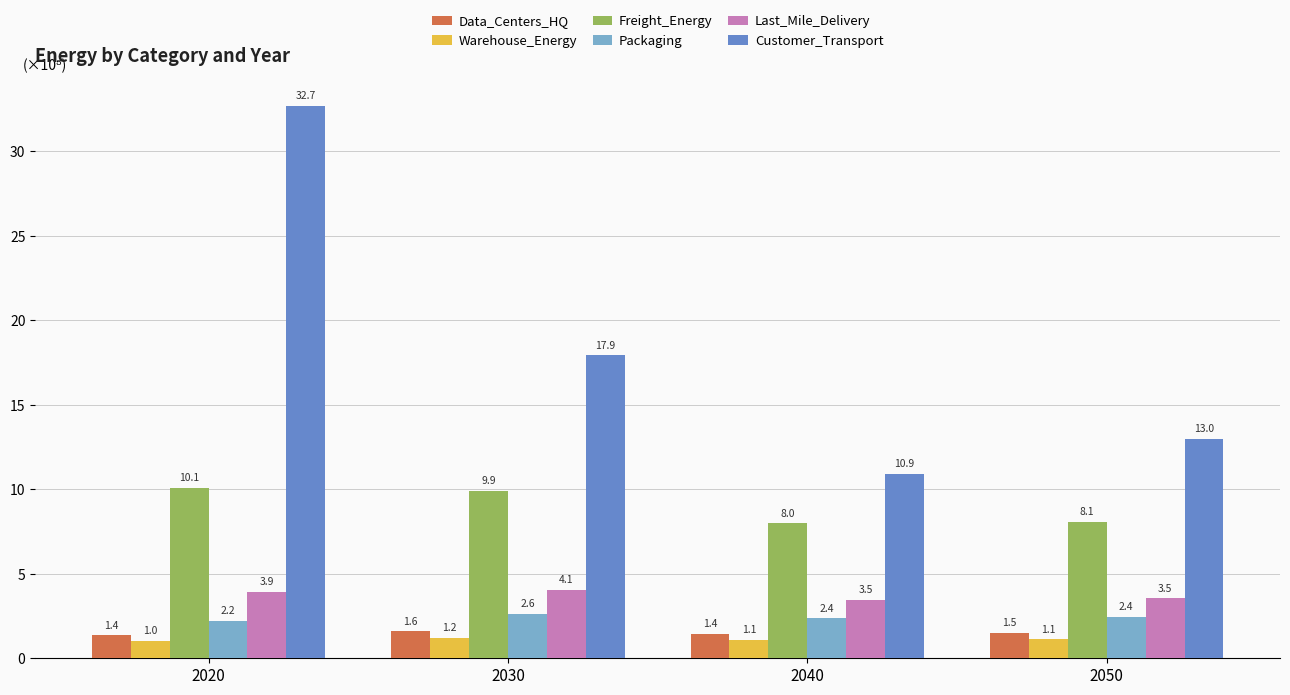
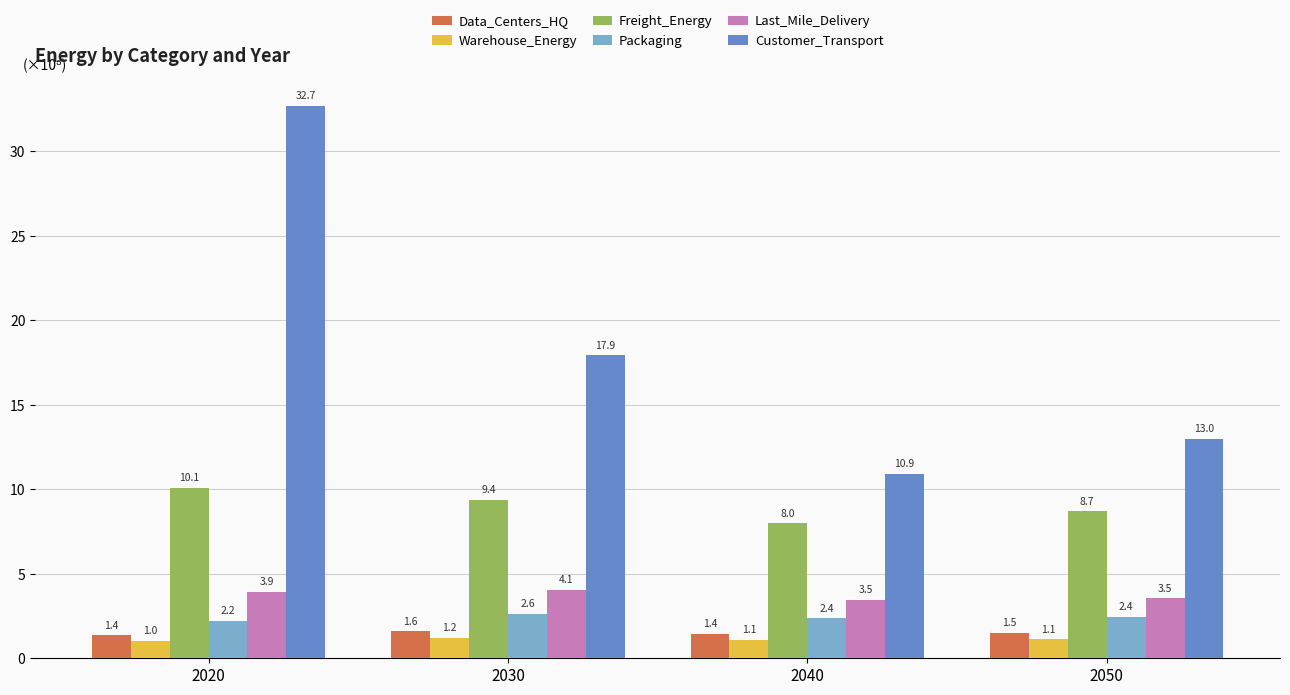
Freight_Energy, 2030: 9.9 -> 9.4
Freight_Energy, 2050: 8.1 -> 8.7
